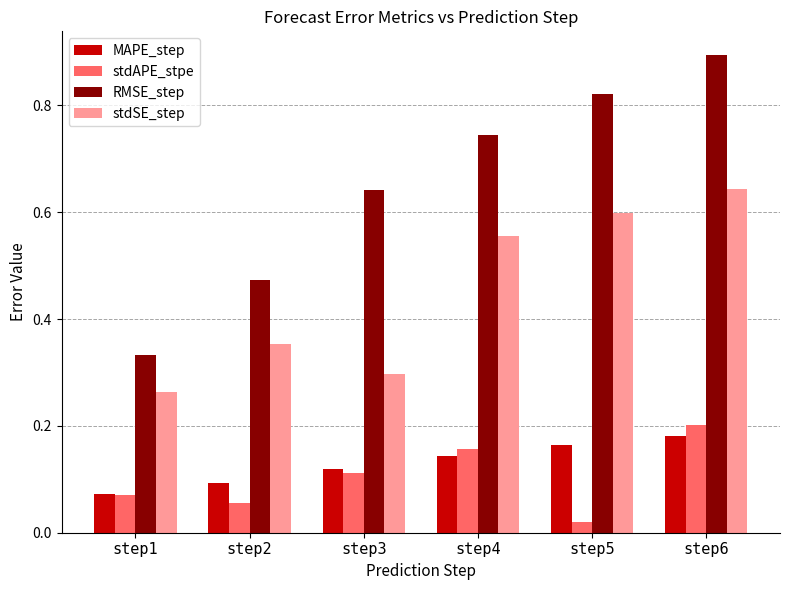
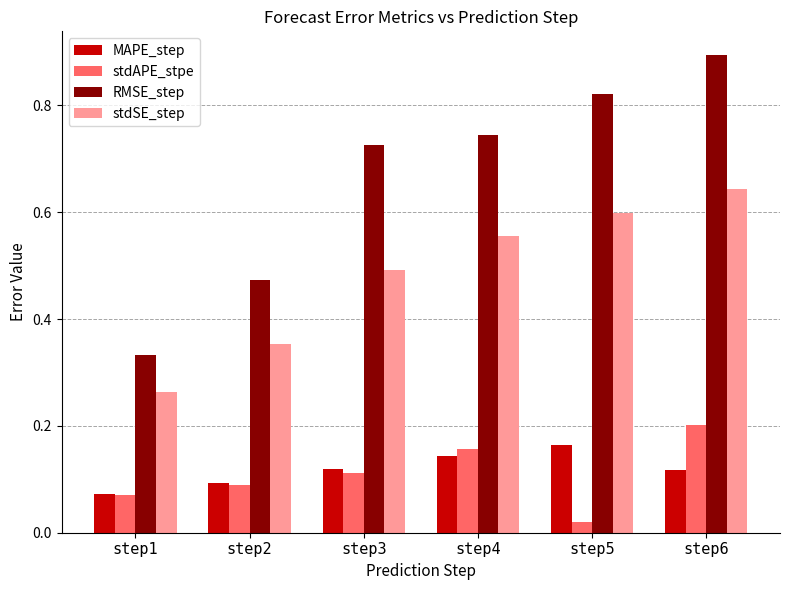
stdAPE_stpe, step2: 0.06 -> 0.09
RMSE_step, step3: 0.64 -> 0.73
stdSE_step, step3: 0.30 -> 0.49
MAPE_step, step6: 0.18 -> 0.12
